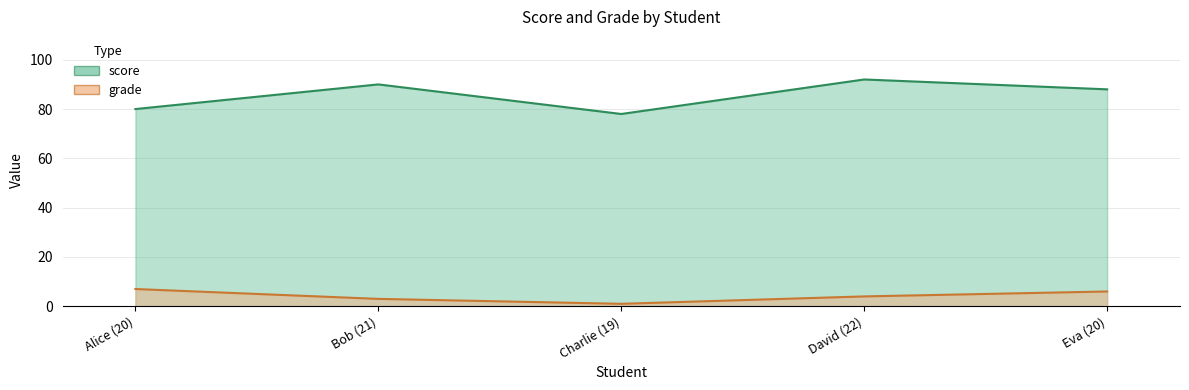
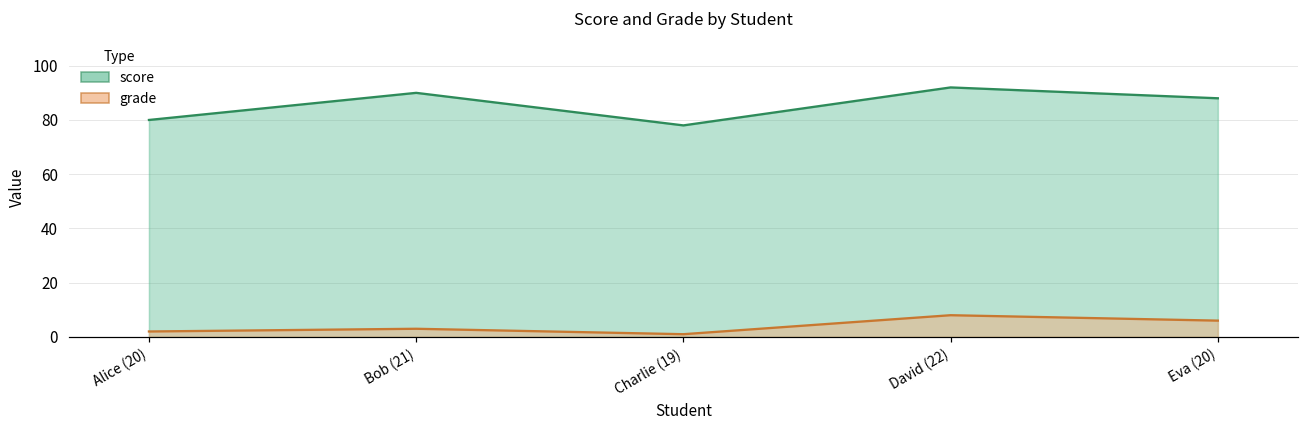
grade, Alice (20): 7 -> 2
grade, David (22): 4 -> 8
